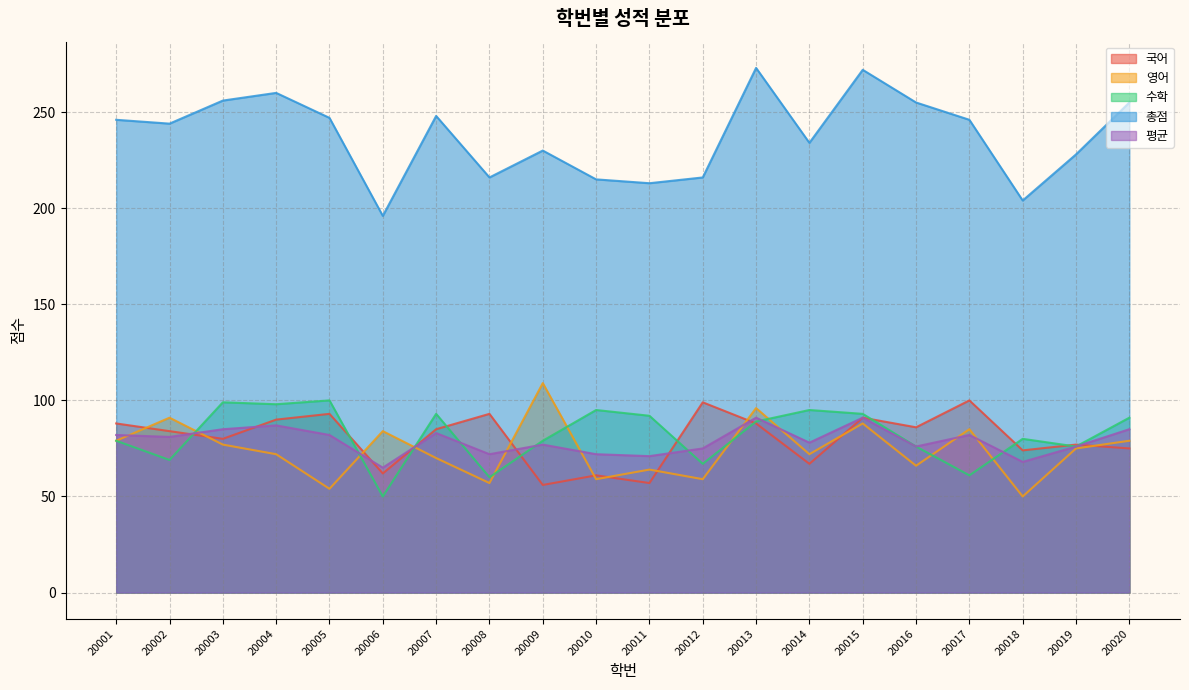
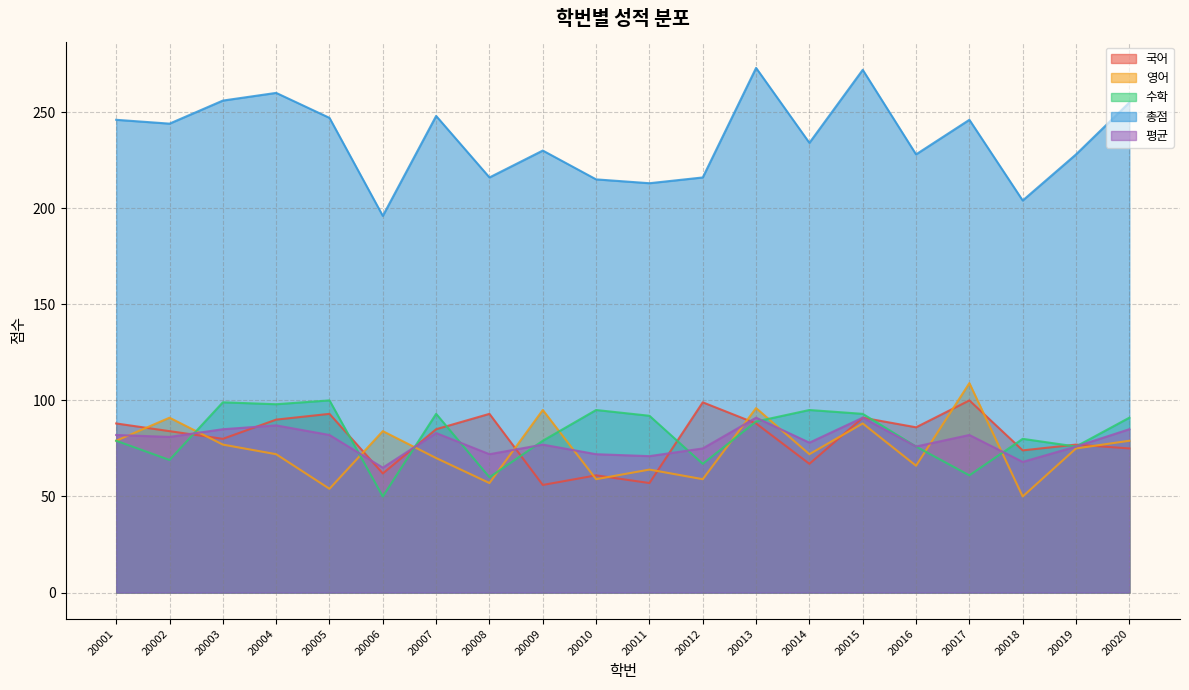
영어, 20009: 109 -> 95
총점, 20016: 255 -> 228
영어, 20017: 85 -> 109
